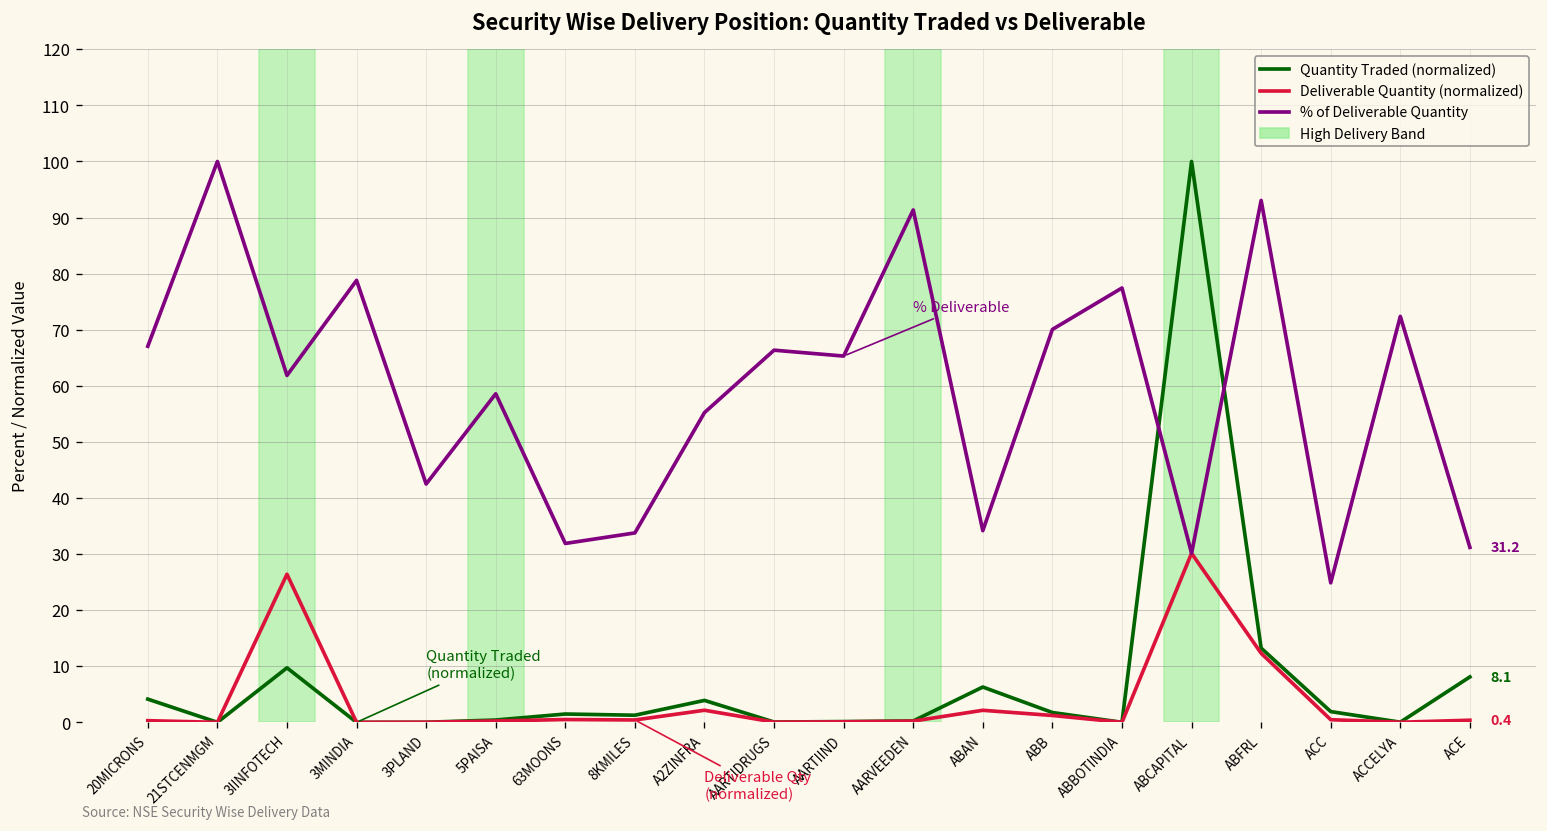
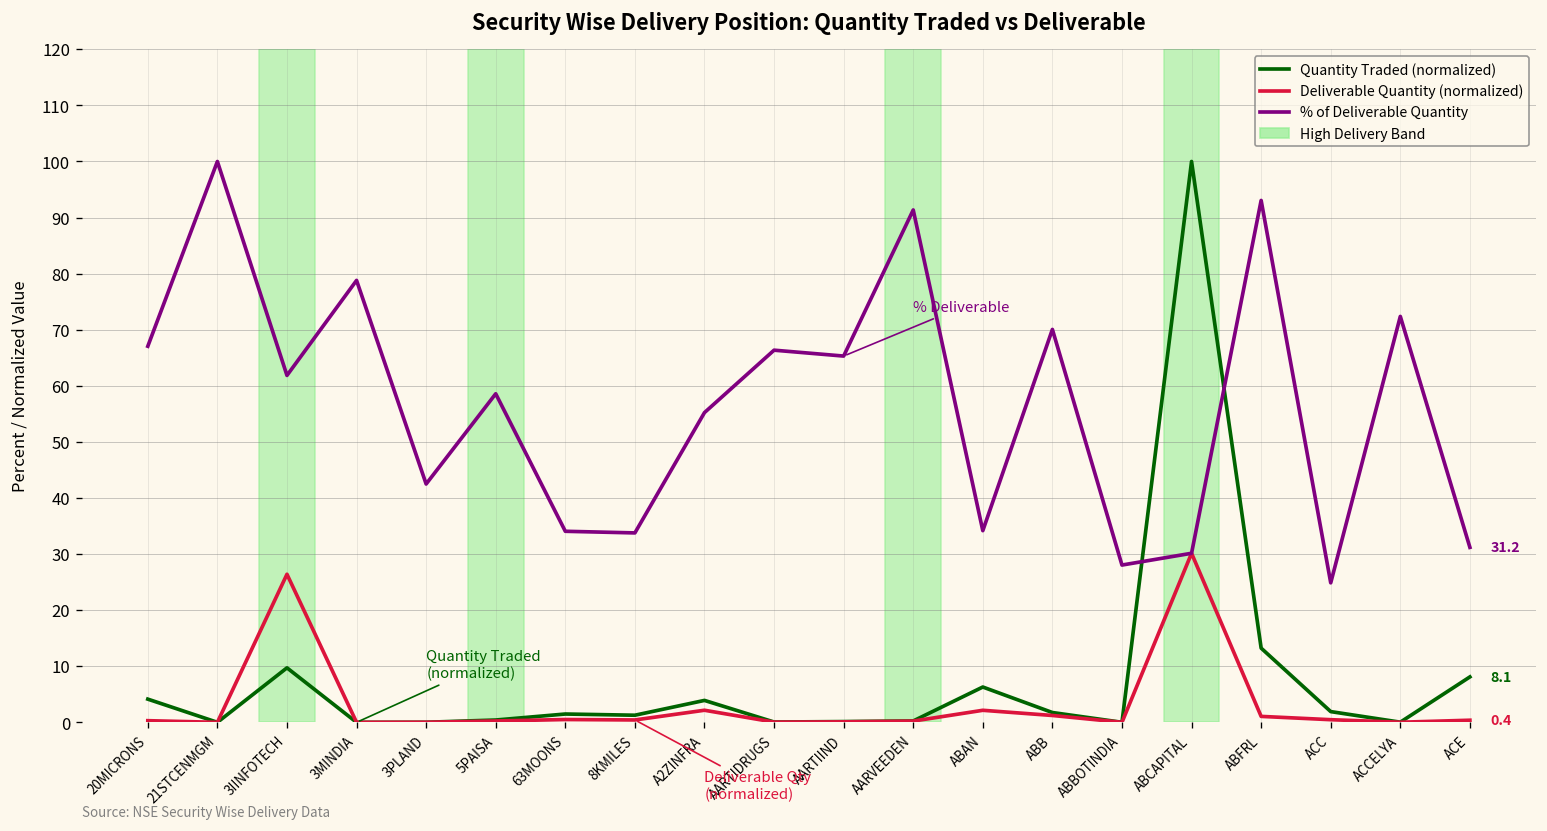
% of Deliverable Quantity, 63MOONS: 32 -> 34
% of Deliverable Quantity, ABBOTINDIA: 77 -> 28
Deliverable Quantity (normalized), ABFRL: 12 -> 1
